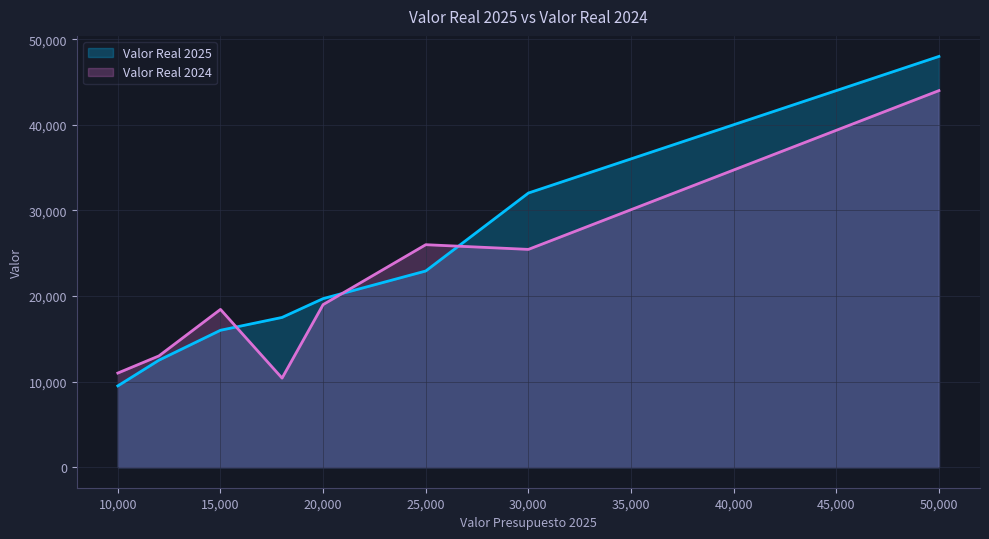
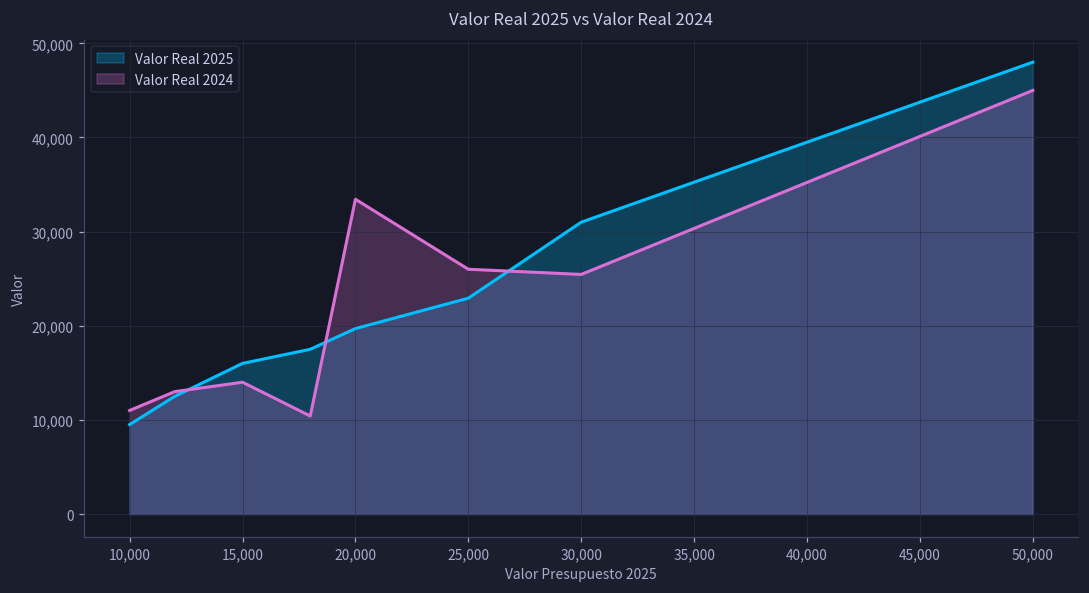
Valor Real 2024, 15,000: 18,000 -> 14,000
Valor Real 2024, 20,000: 19,000 -> 33,000
Valor Real 2025, 30,000: 32,000 -> 31,000
Valor Real 2024, 50,000: 44,000 -> 45,000
